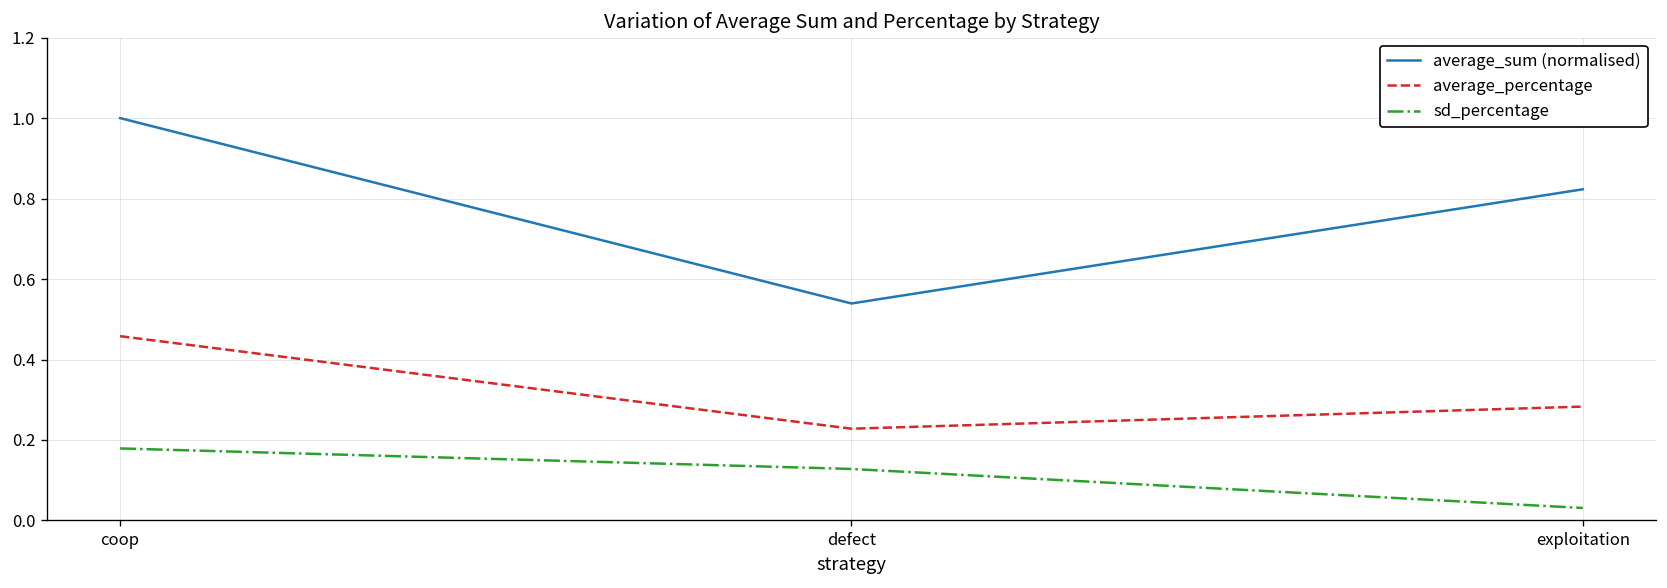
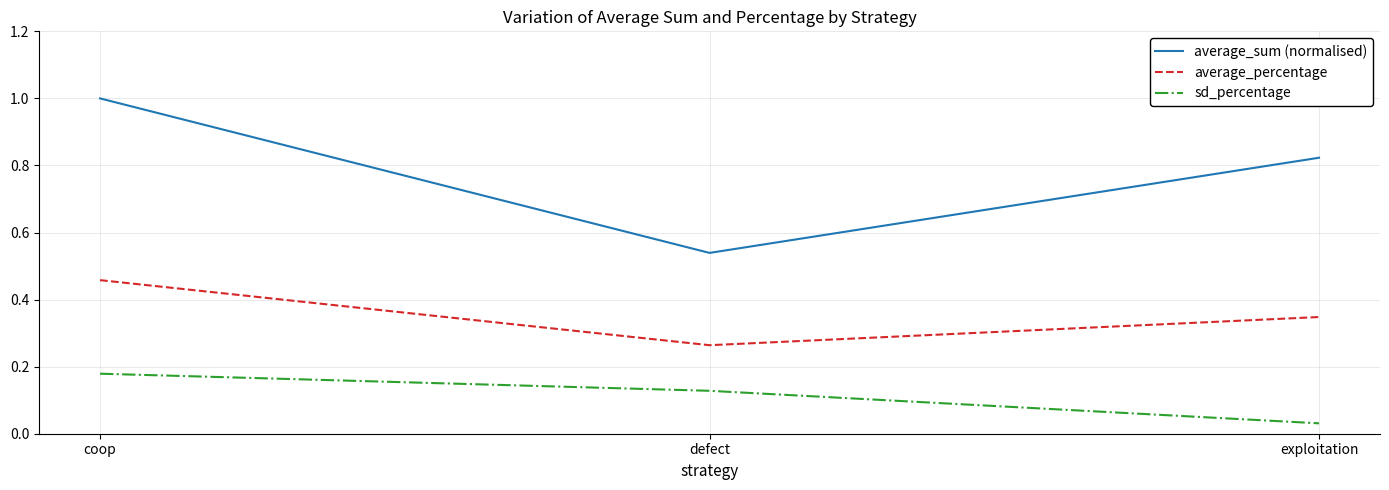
average_percentage, defect: 0.23 -> 0.26
average_percentage, exploitation: 0.28 -> 0.35
